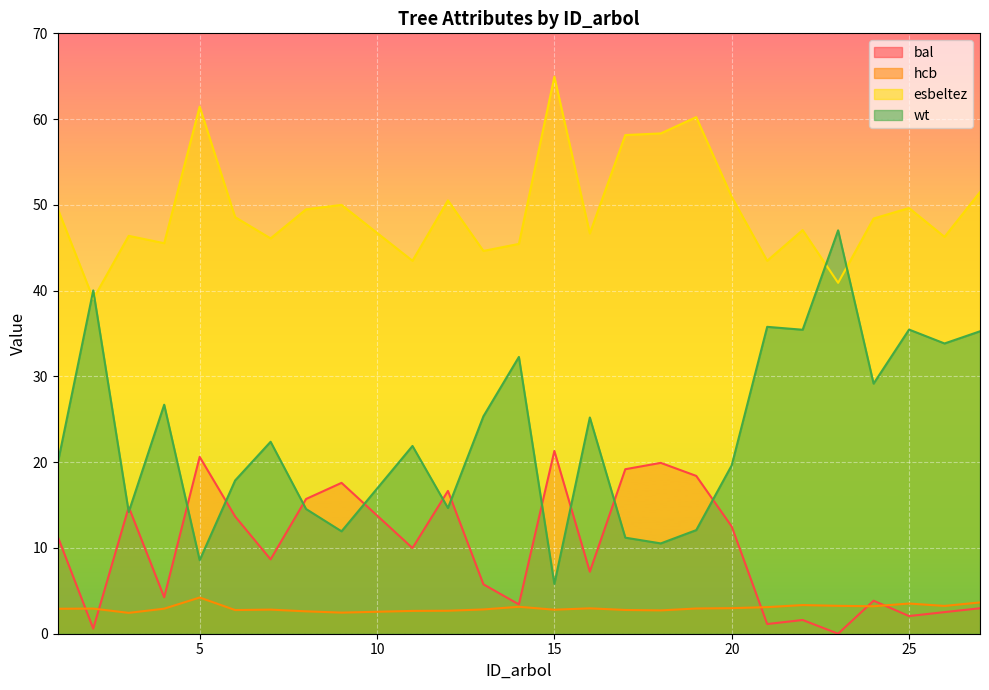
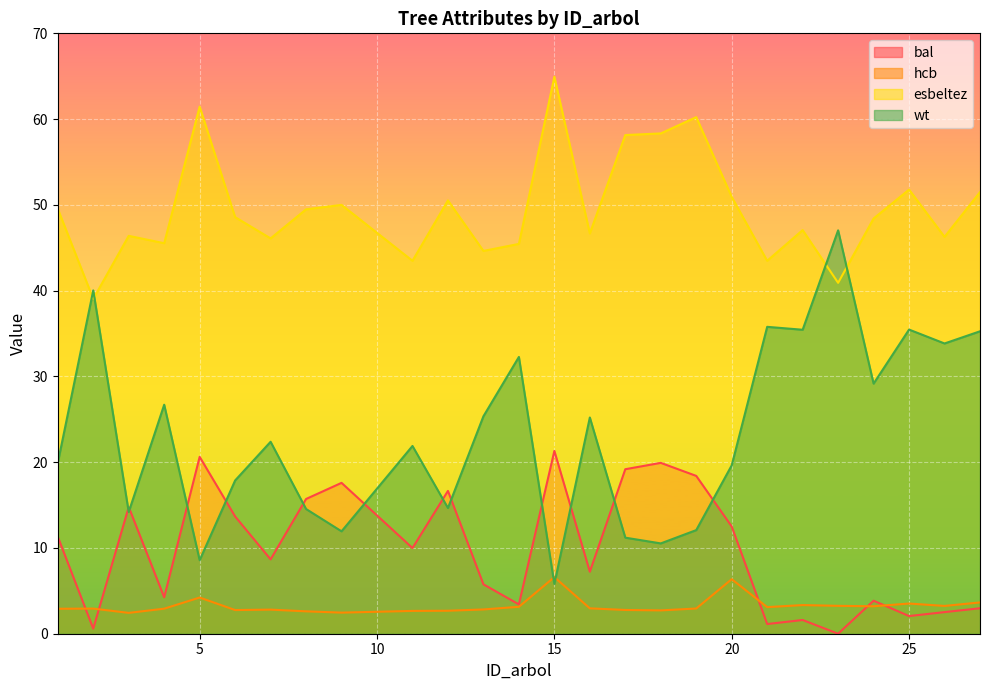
hcb, 15: 3 -> 7
hcb, 20: 3 -> 6
esbeltez, 25: 50 -> 52
